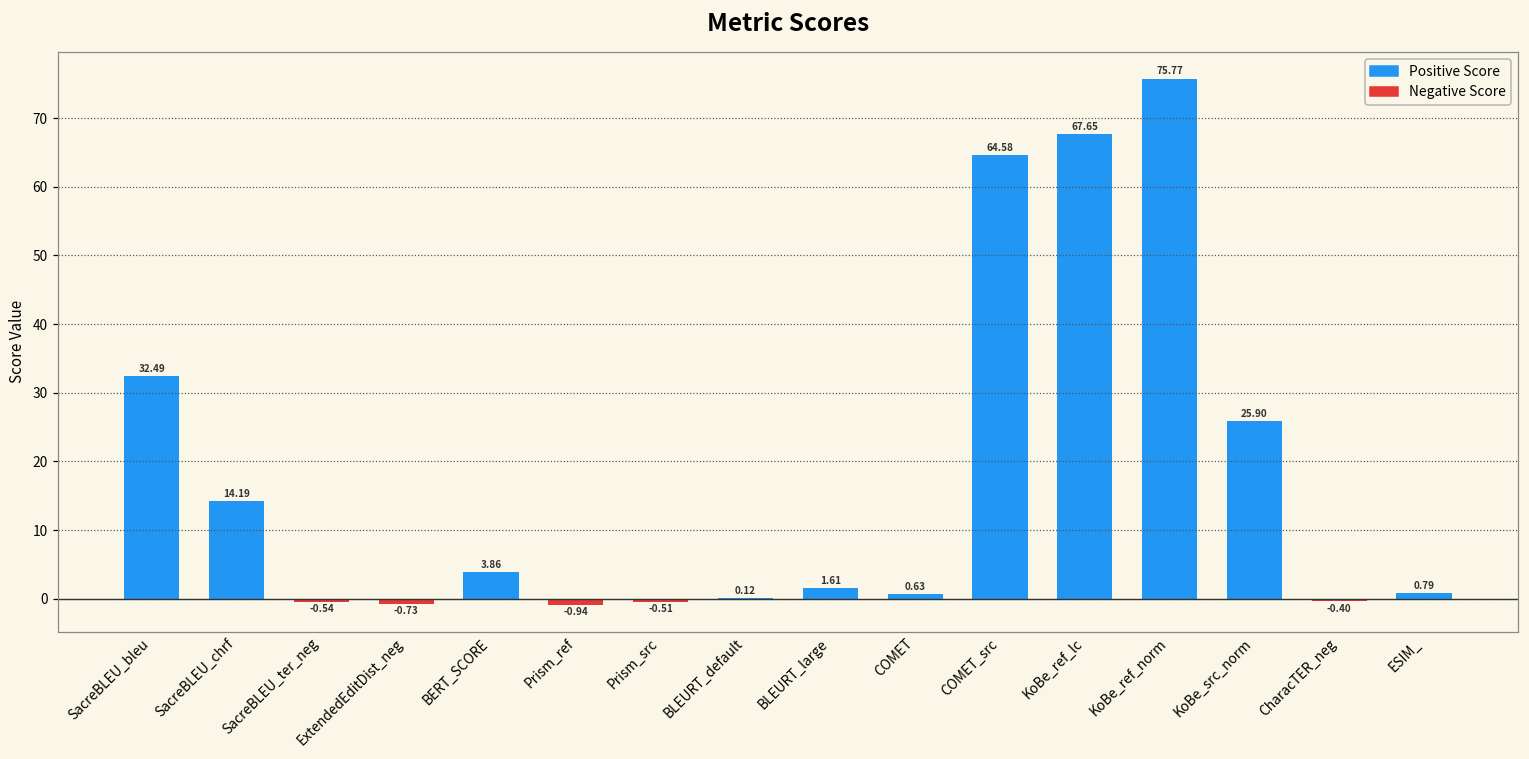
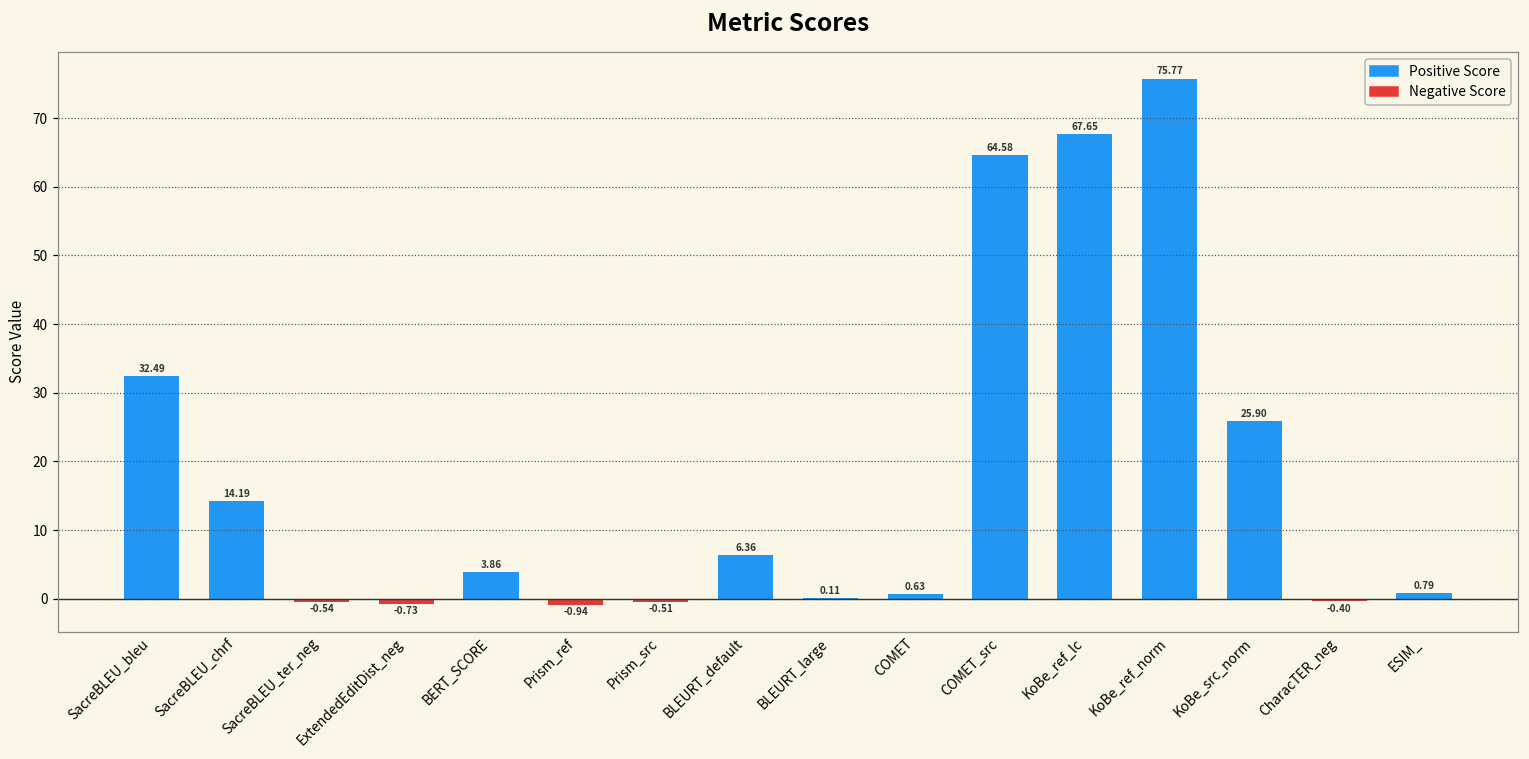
BLEURT_default: 0.12 -> 6.36
BLEURT_large: 1.61 -> 0.11
